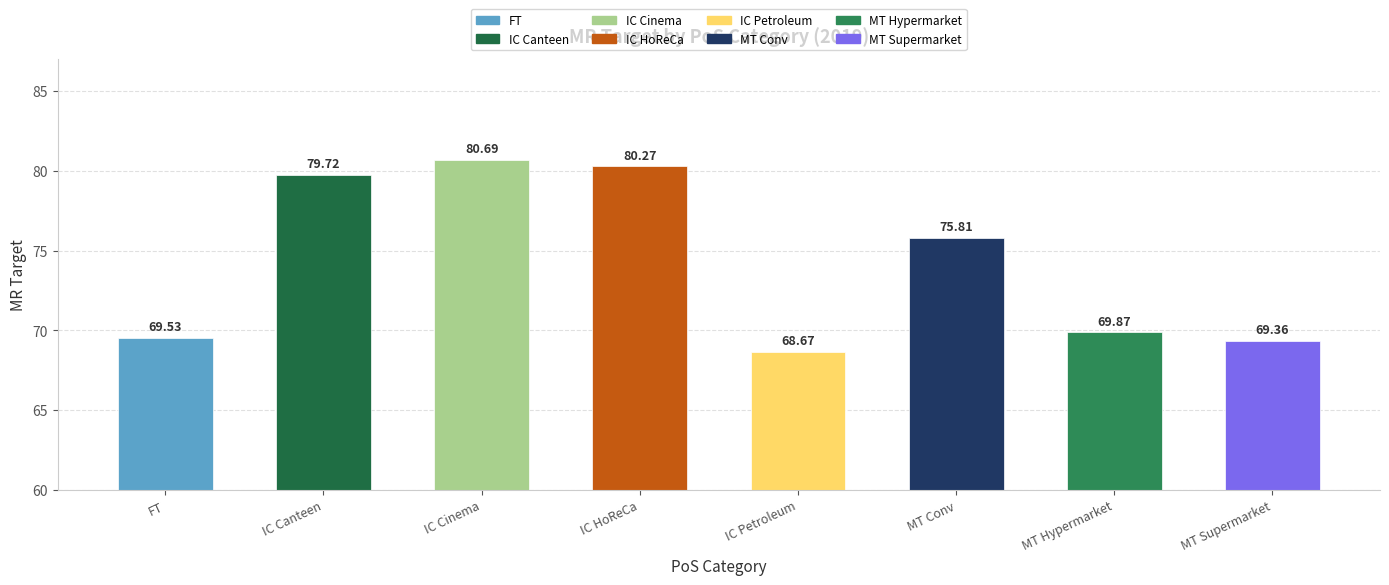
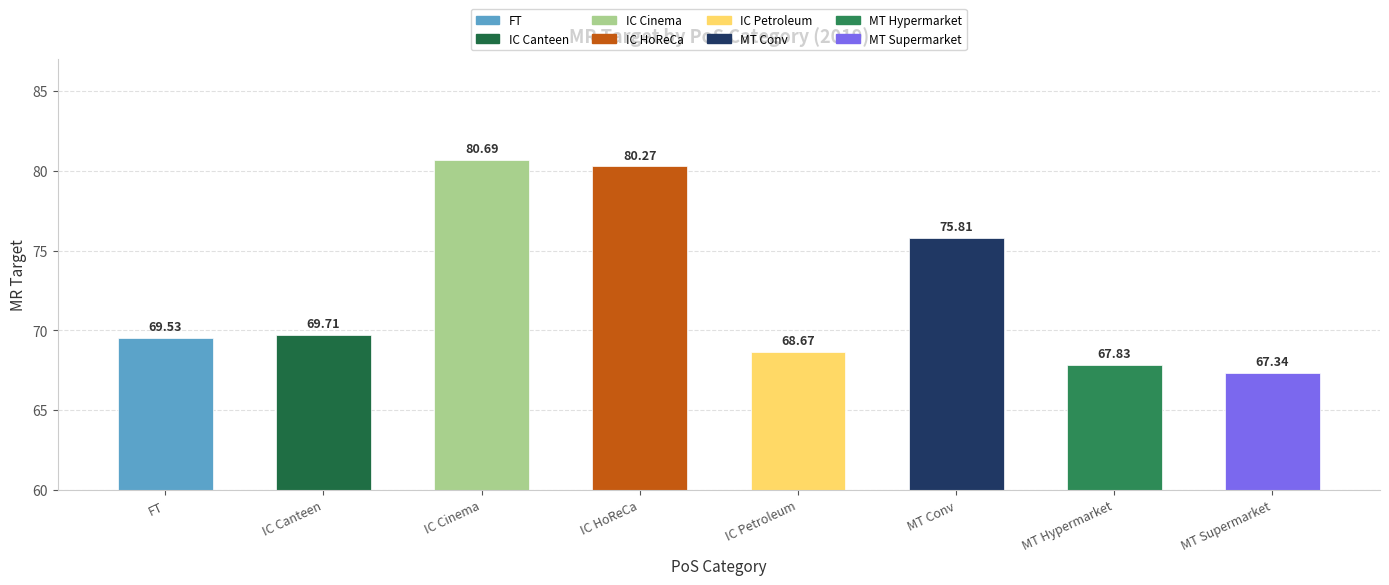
IC Canteen: 79.72 -> 69.71
MT Hypermarket: 69.87 -> 67.83
MT Supermarket: 69.36 -> 67.34
